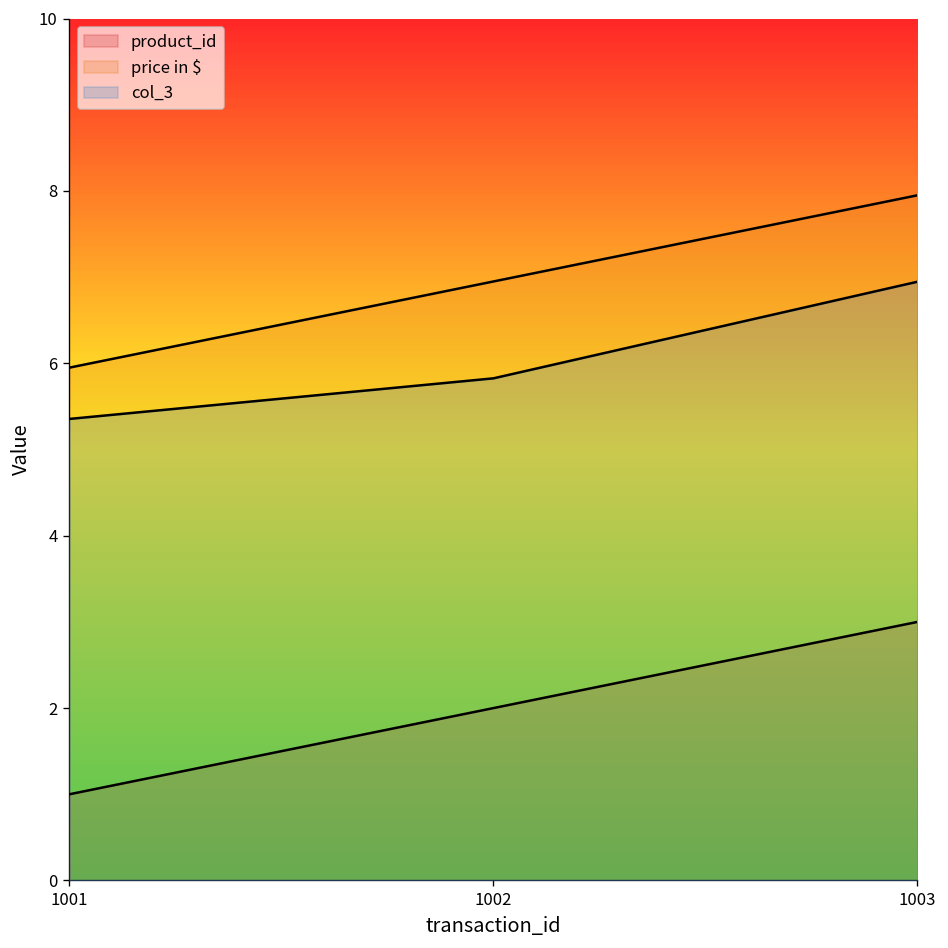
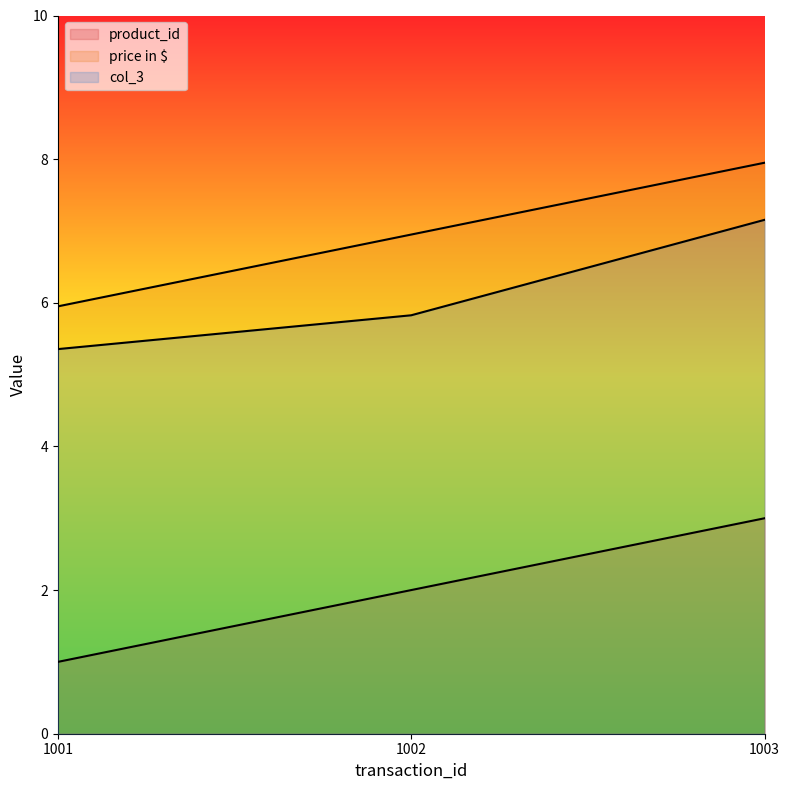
col_3, 1003: 6.9 -> 7.2
